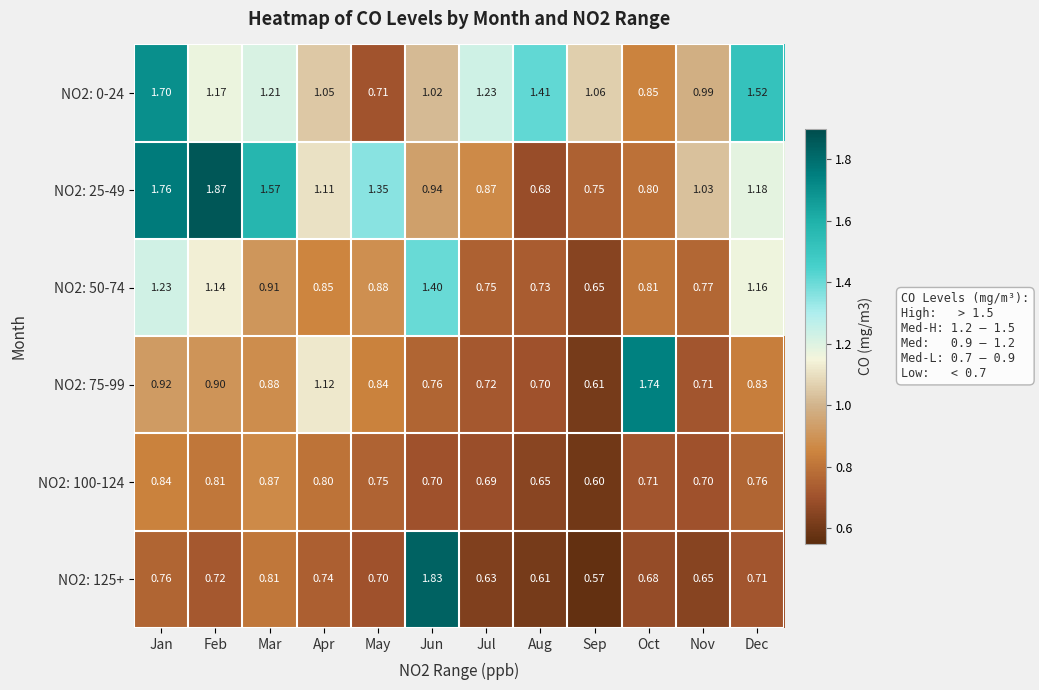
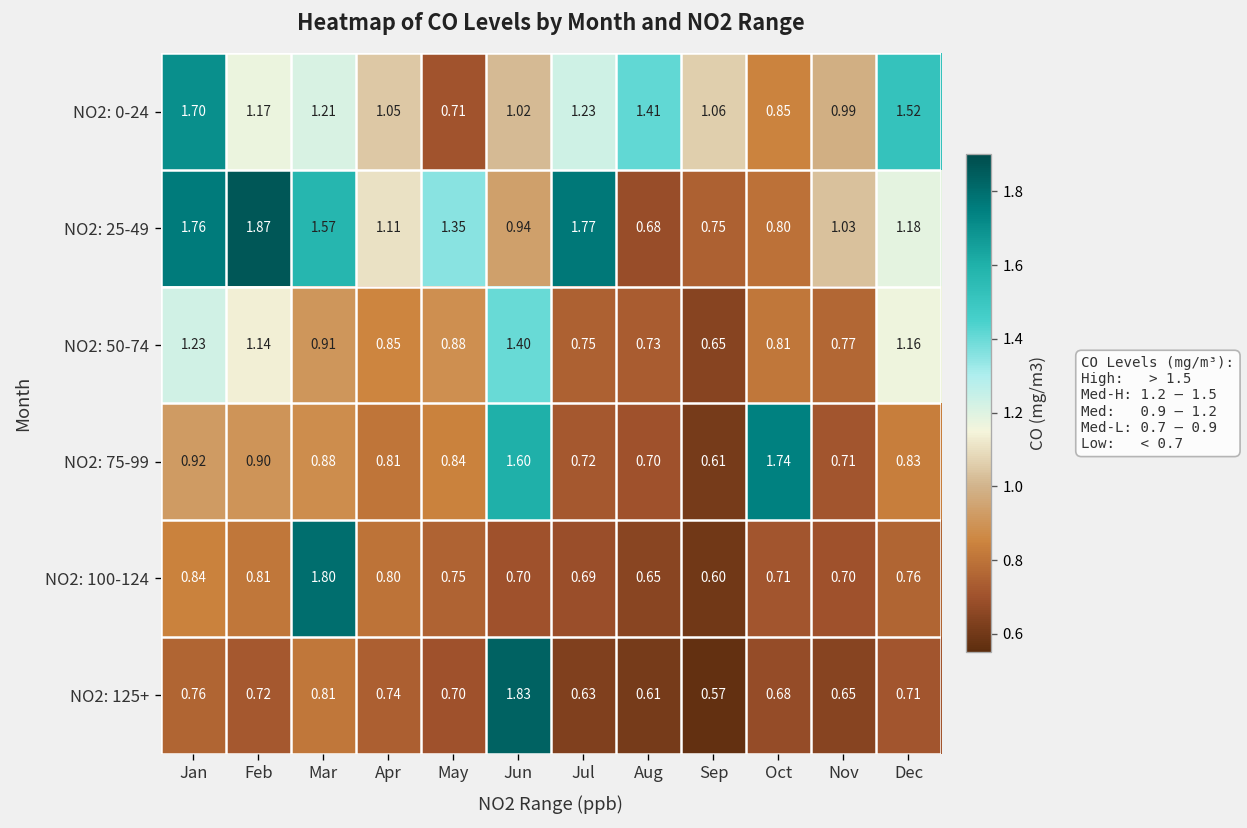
NO2: 25-49, Jul: 0.87 -> 1.77
NO2: 75-99, Apr: 1.12 -> 0.81
NO2: 75-99, Jun: 0.76 -> 1.60
NO2: 100-124, Mar: 0.87 -> 1.80
